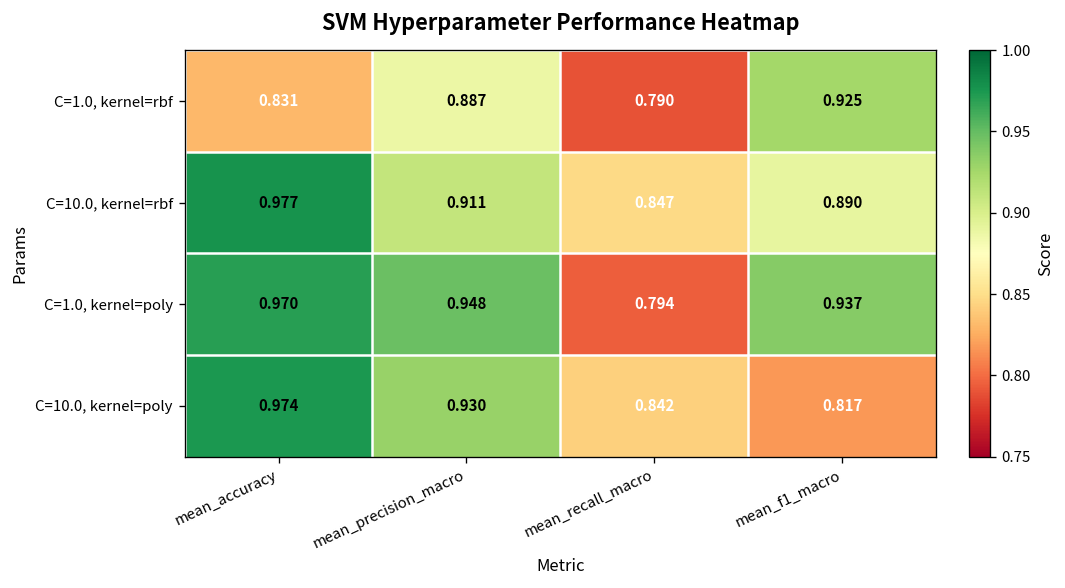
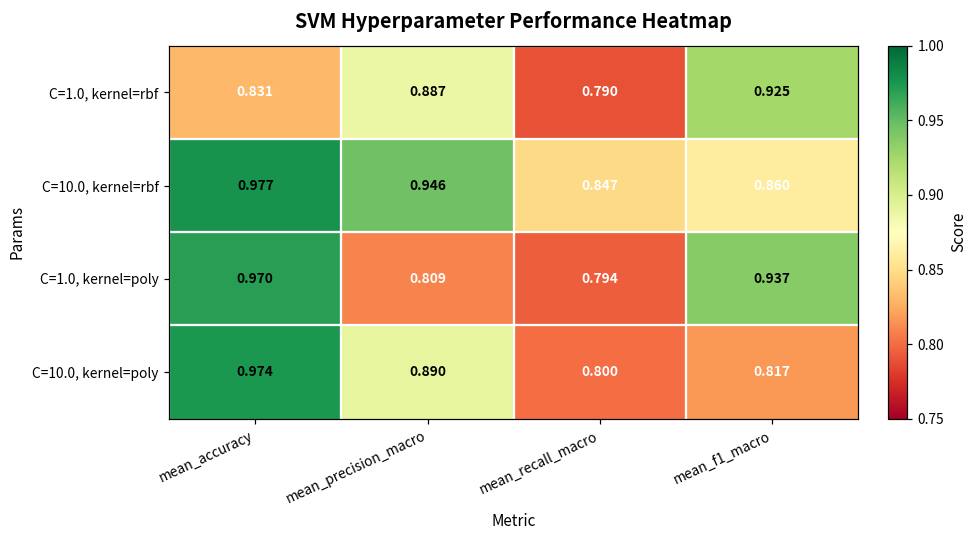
C=10.0, kernel=rbf, mean_precision_macro: 0.911 -> 0.946
C=10.0, kernel=rbf, mean_f1_macro: 0.890 -> 0.860
C=1.0, kernel=poly, mean_precision_macro: 0.948 -> 0.809
C=10.0, kernel=poly, mean_precision_macro: 0.930 -> 0.890
C=10.0, kernel=poly, mean_recall_macro: 0.842 -> 0.800
